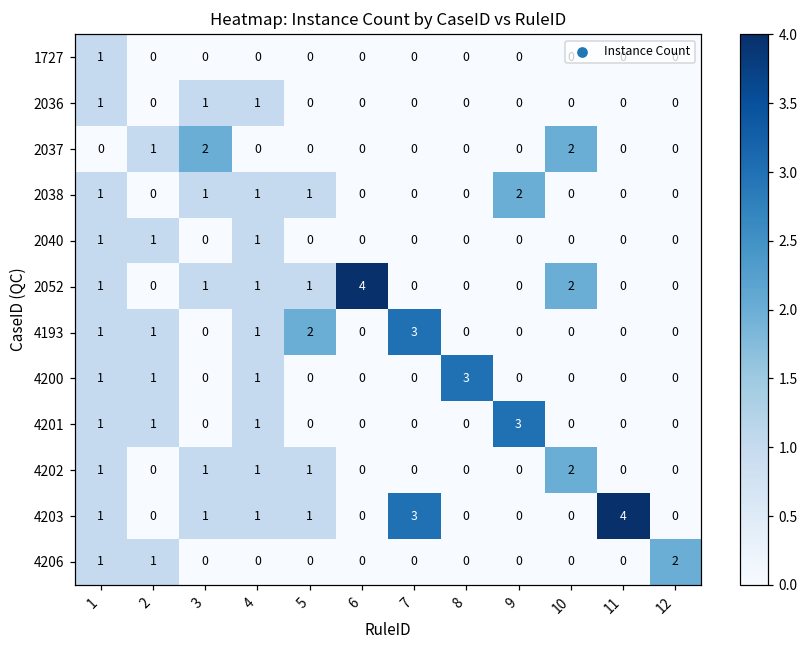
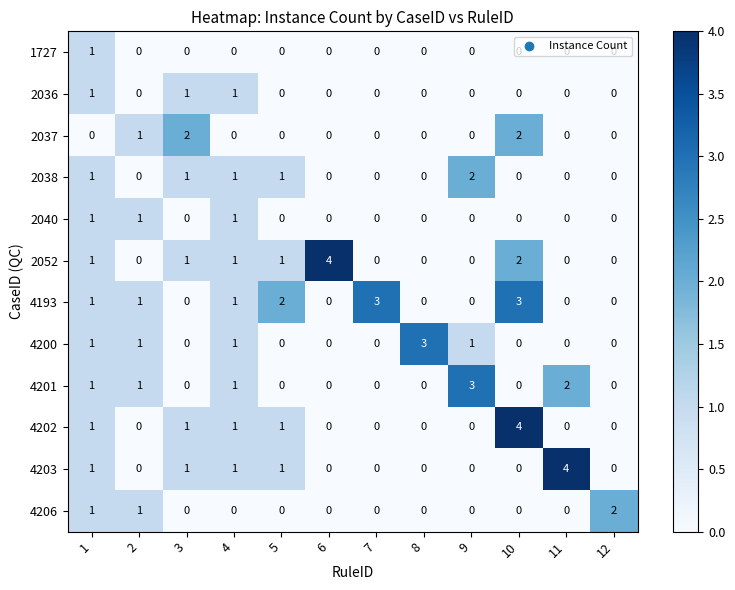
4193, 10: 0 -> 3
4200, 9: 0 -> 1
4201, 11: 0 -> 2
4202, 10: 2 -> 4
4203, 7: 3 -> 0
